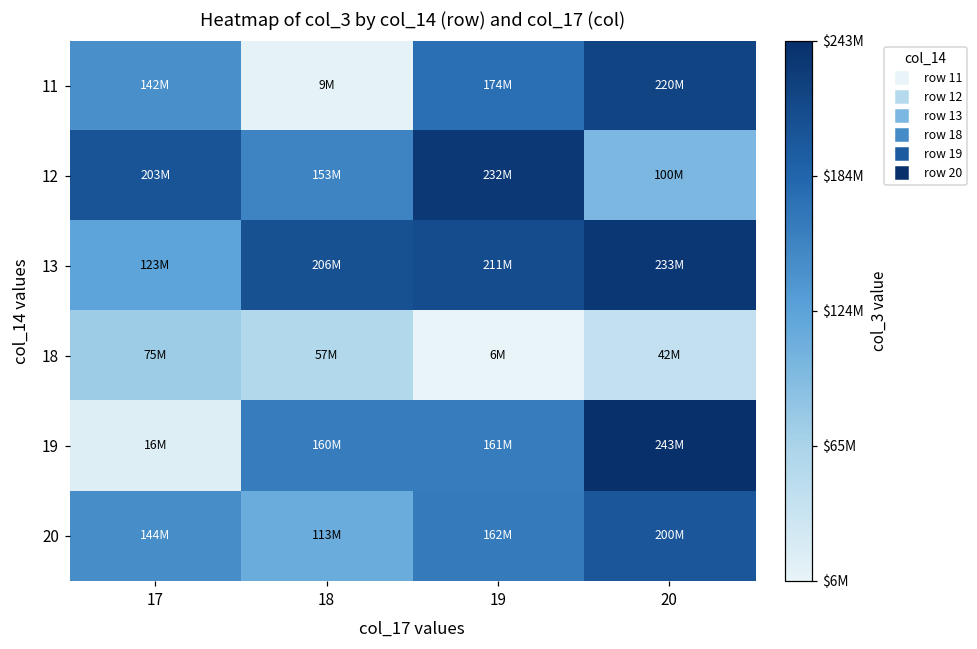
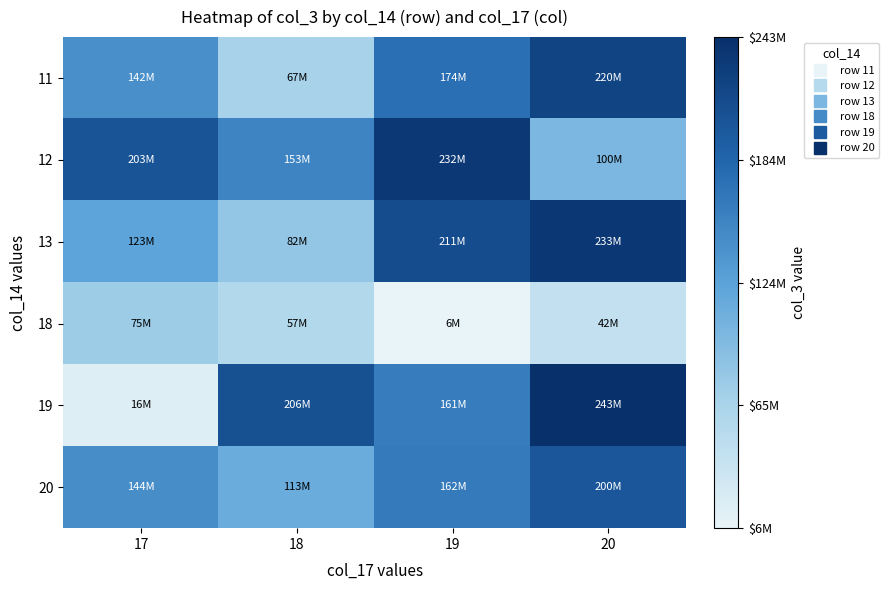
11, 18: 9M -> 67M
13, 18: 206M -> 82M
19, 18: 160M -> 206M
